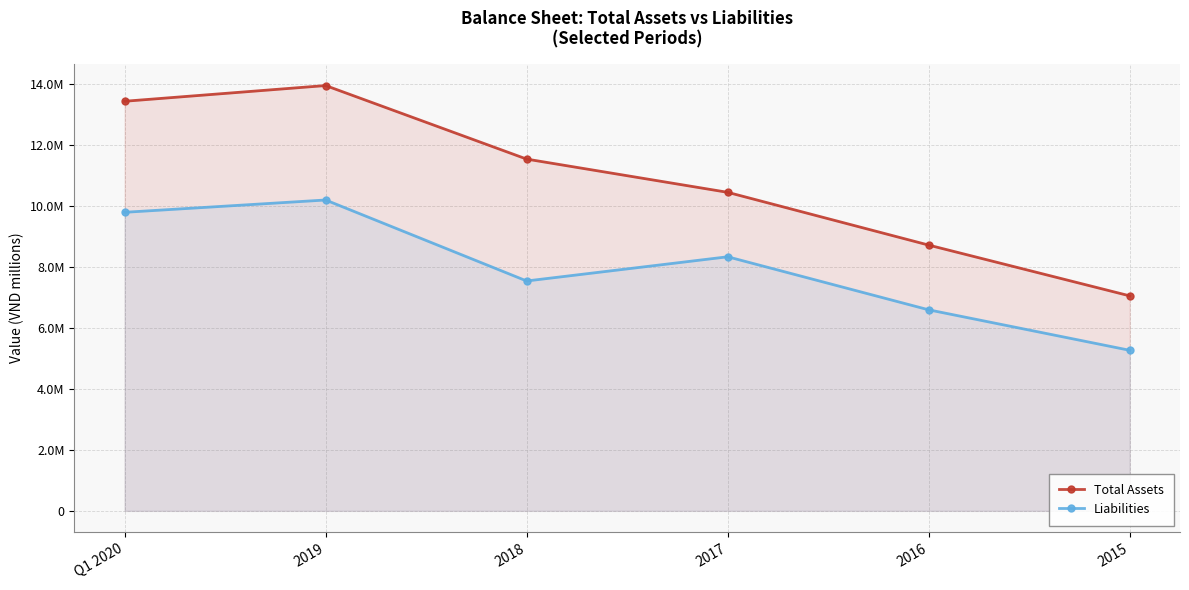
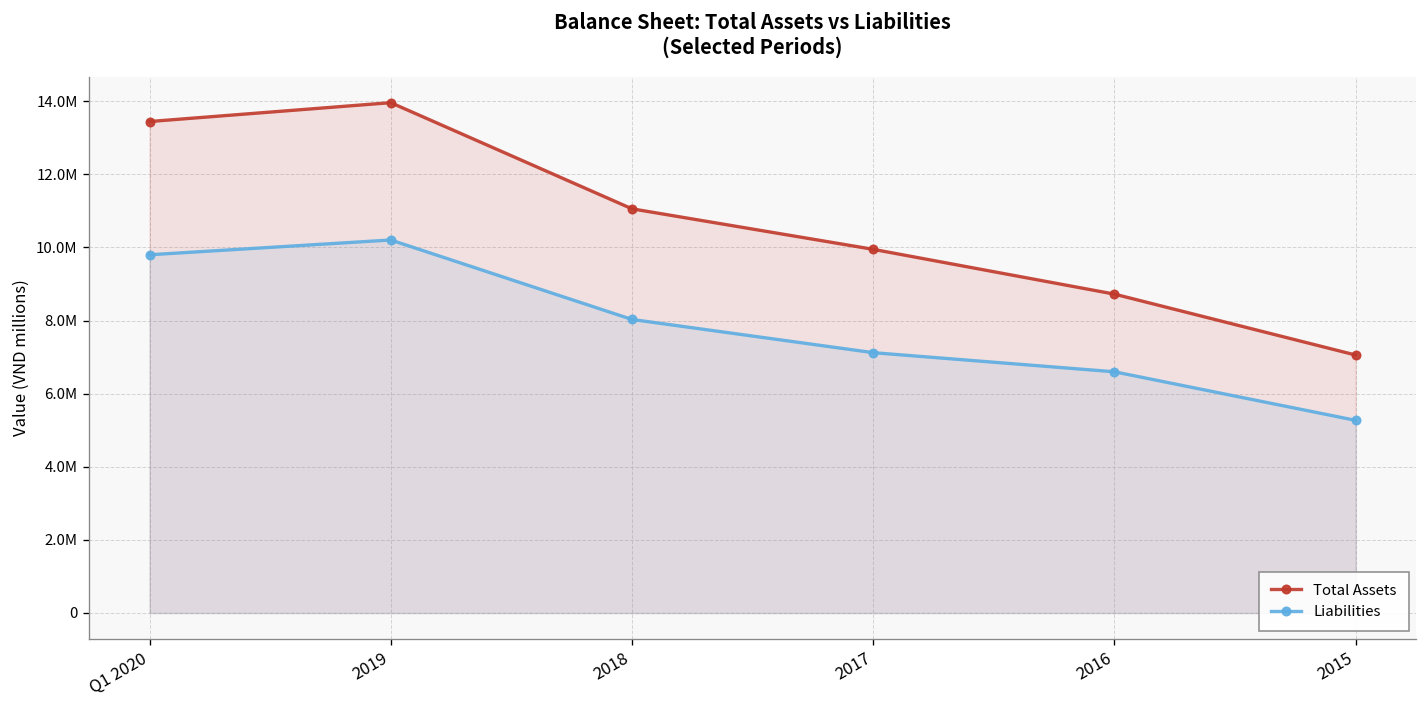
Total Assets, 2018: 11500000 -> 11100000
Liabilities, 2018: 7500000 -> 8000000
Total Assets, 2017: 10500000 -> 9900000
Liabilities, 2017: 8300000 -> 7100000
